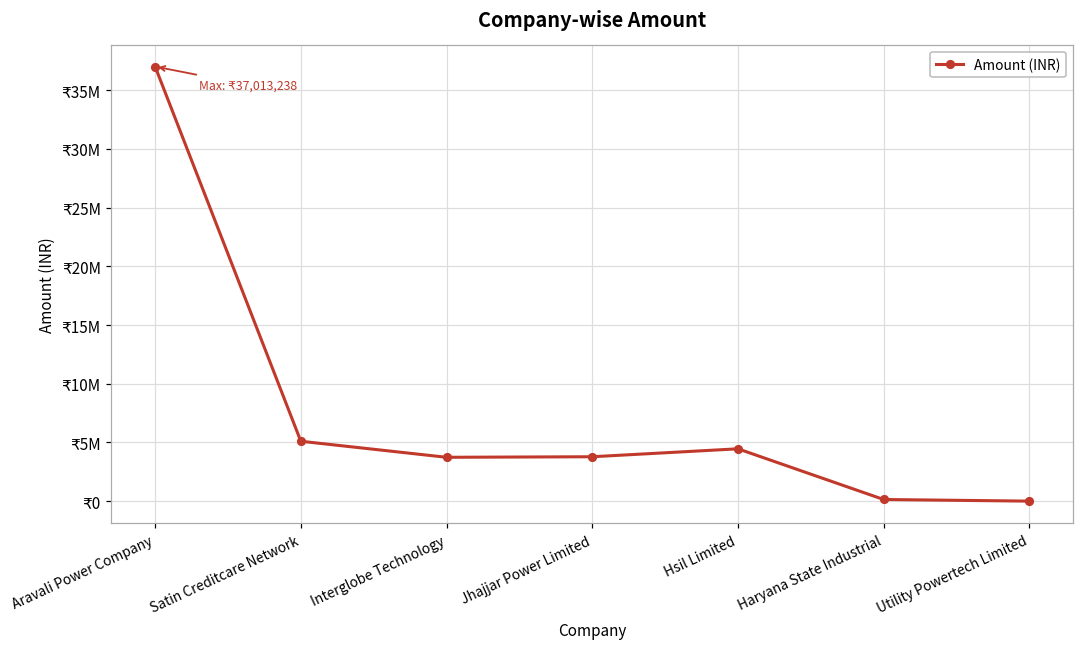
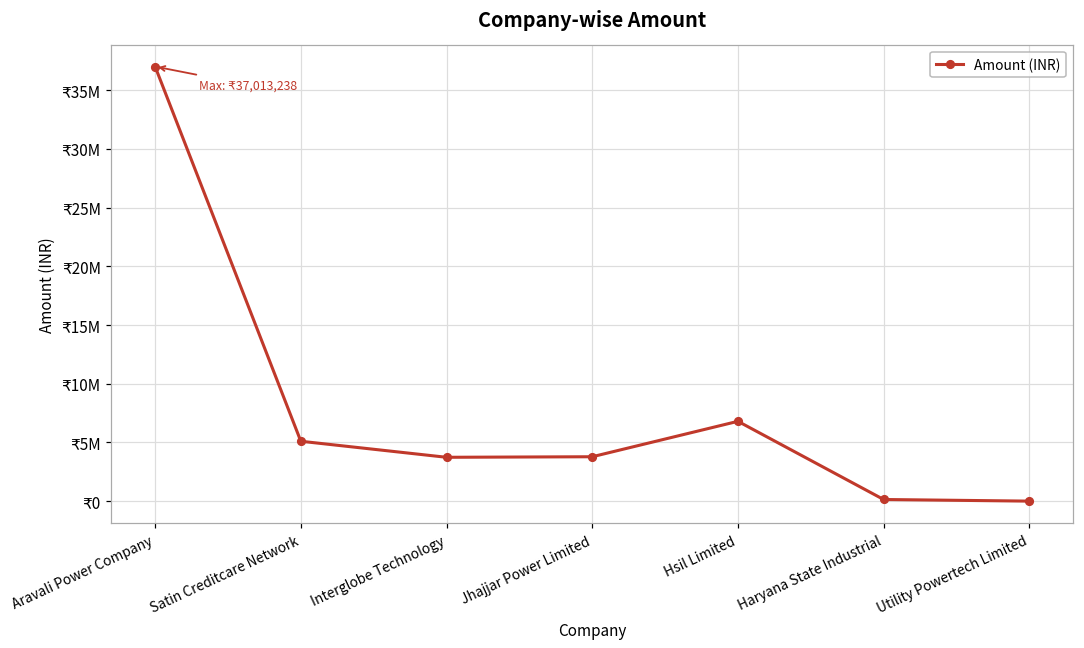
Hsil Limited: ₹4500000 -> ₹6800000
